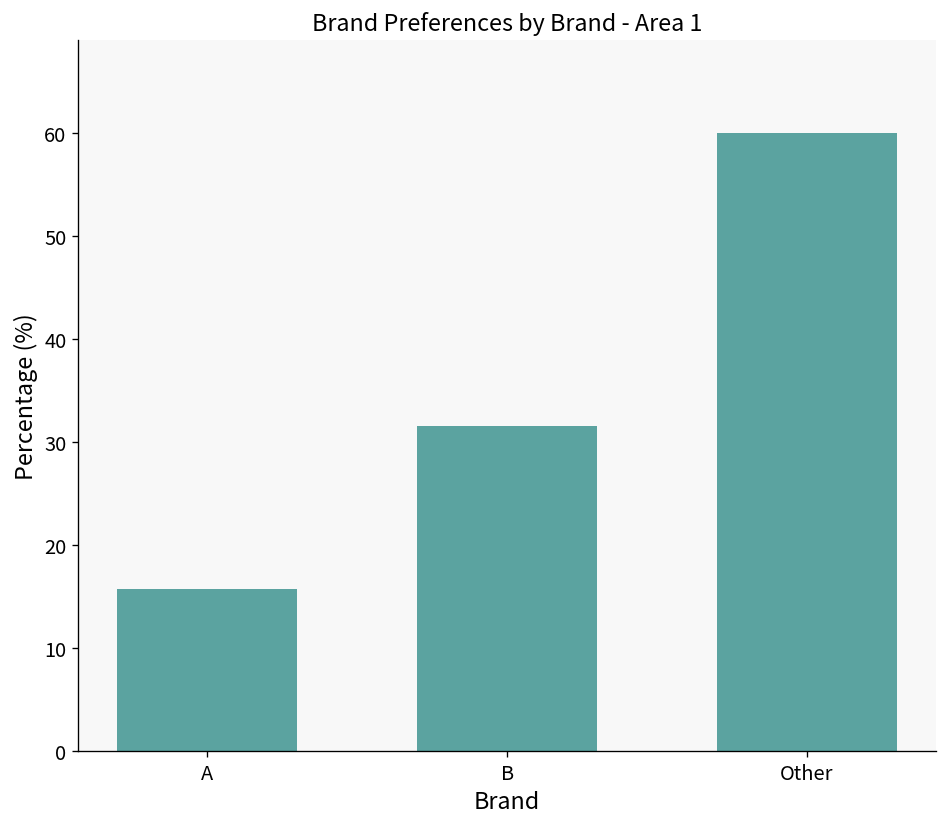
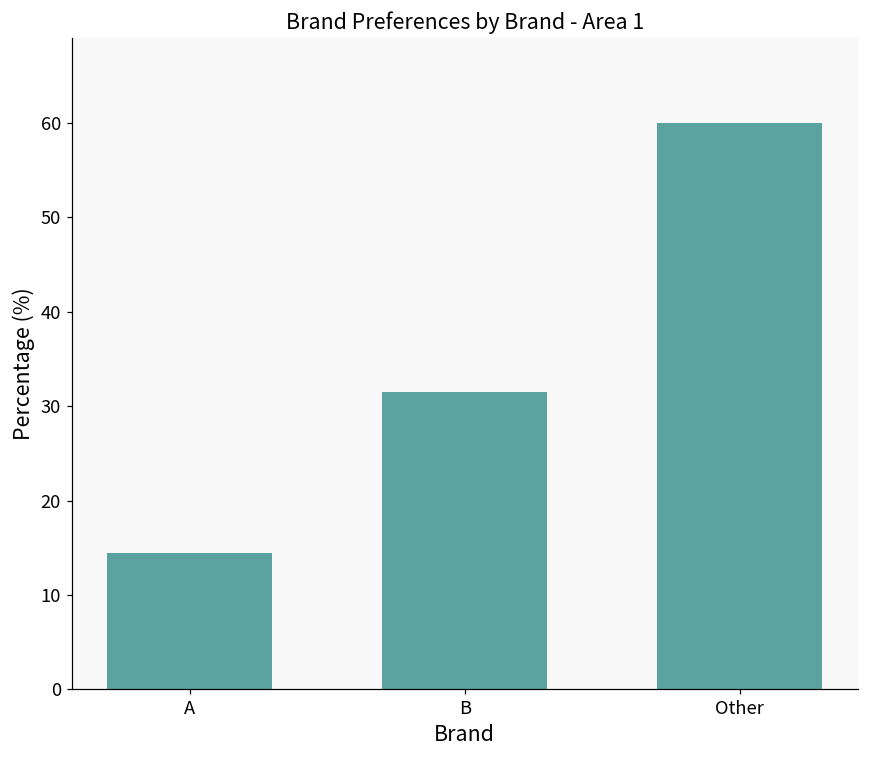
A: 16 -> 14
